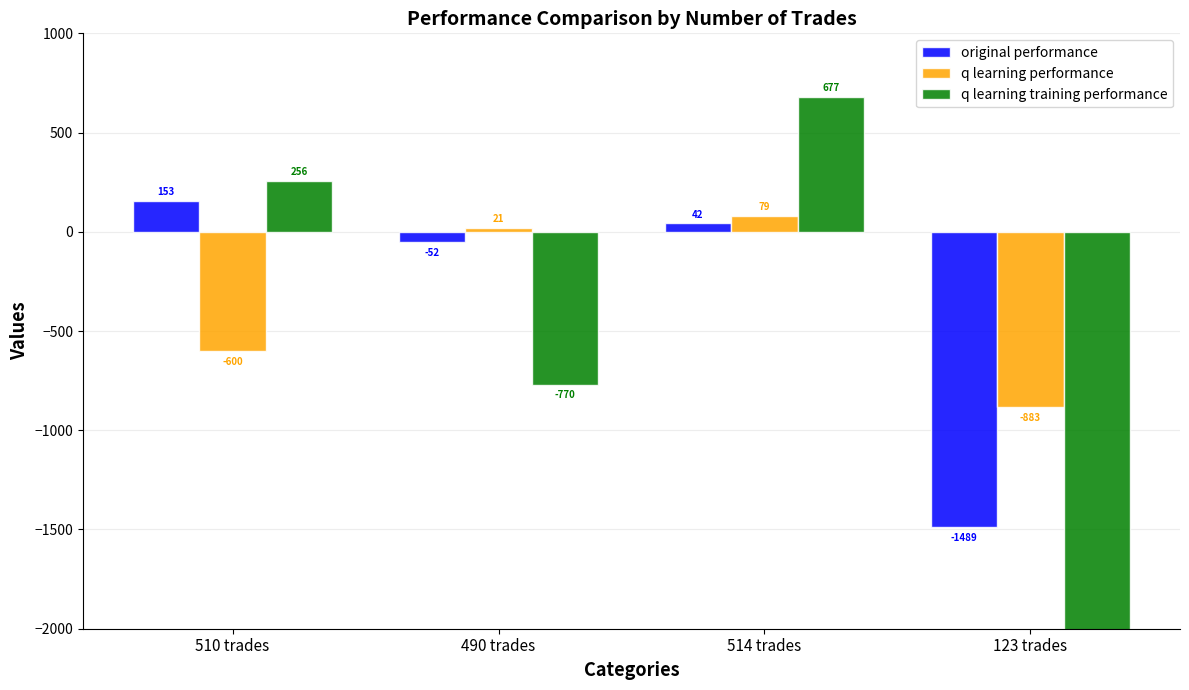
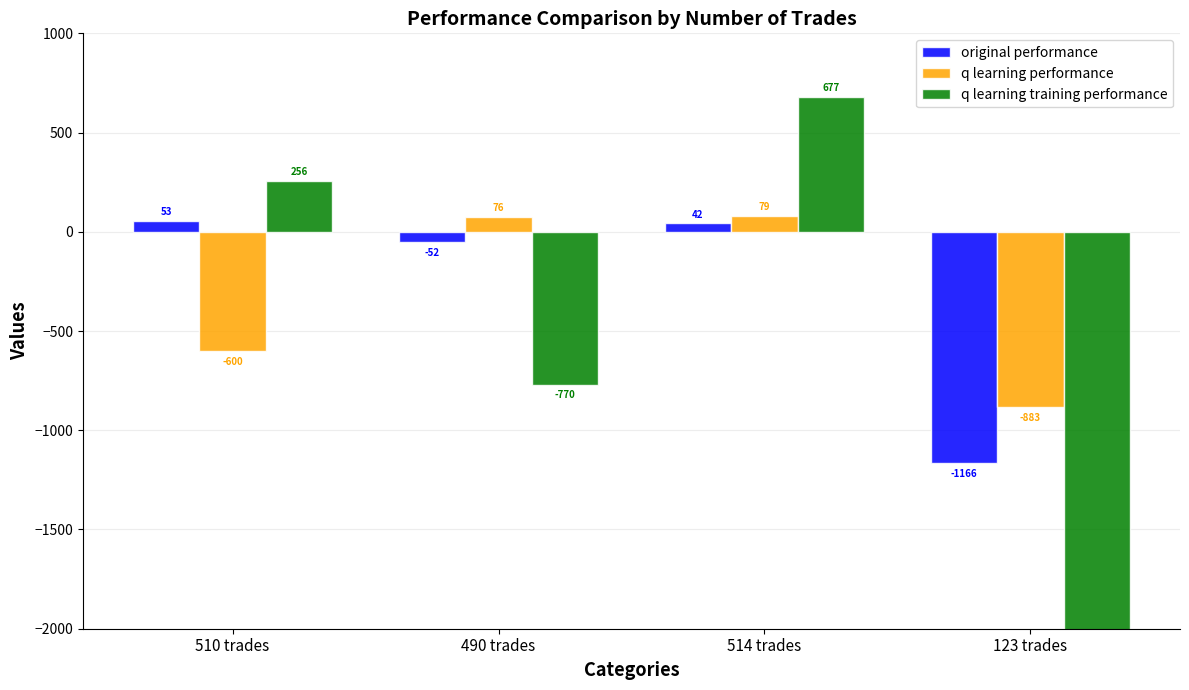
original performance, 510 trades: 153 -> 53
q learning performance, 490 trades: 21 -> 76
original performance, 123 trades: -1489 -> -1166
